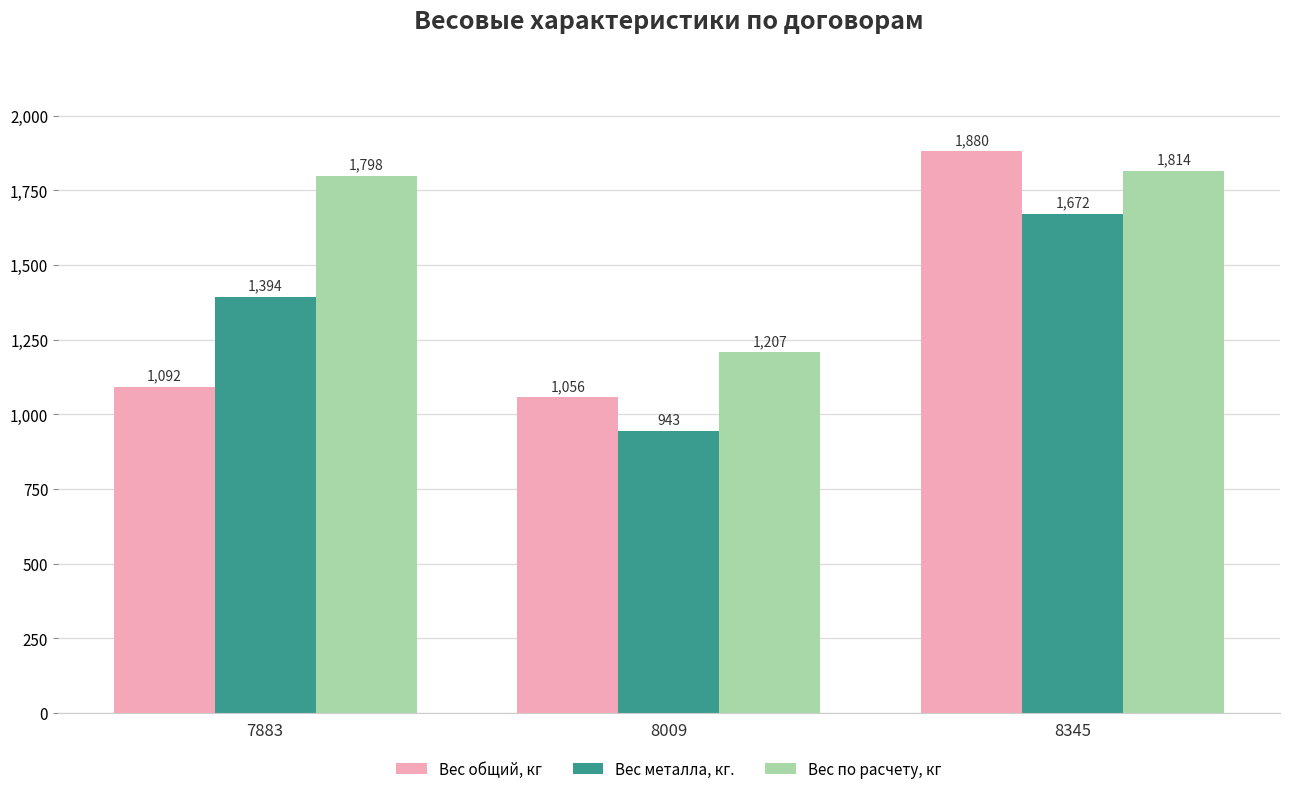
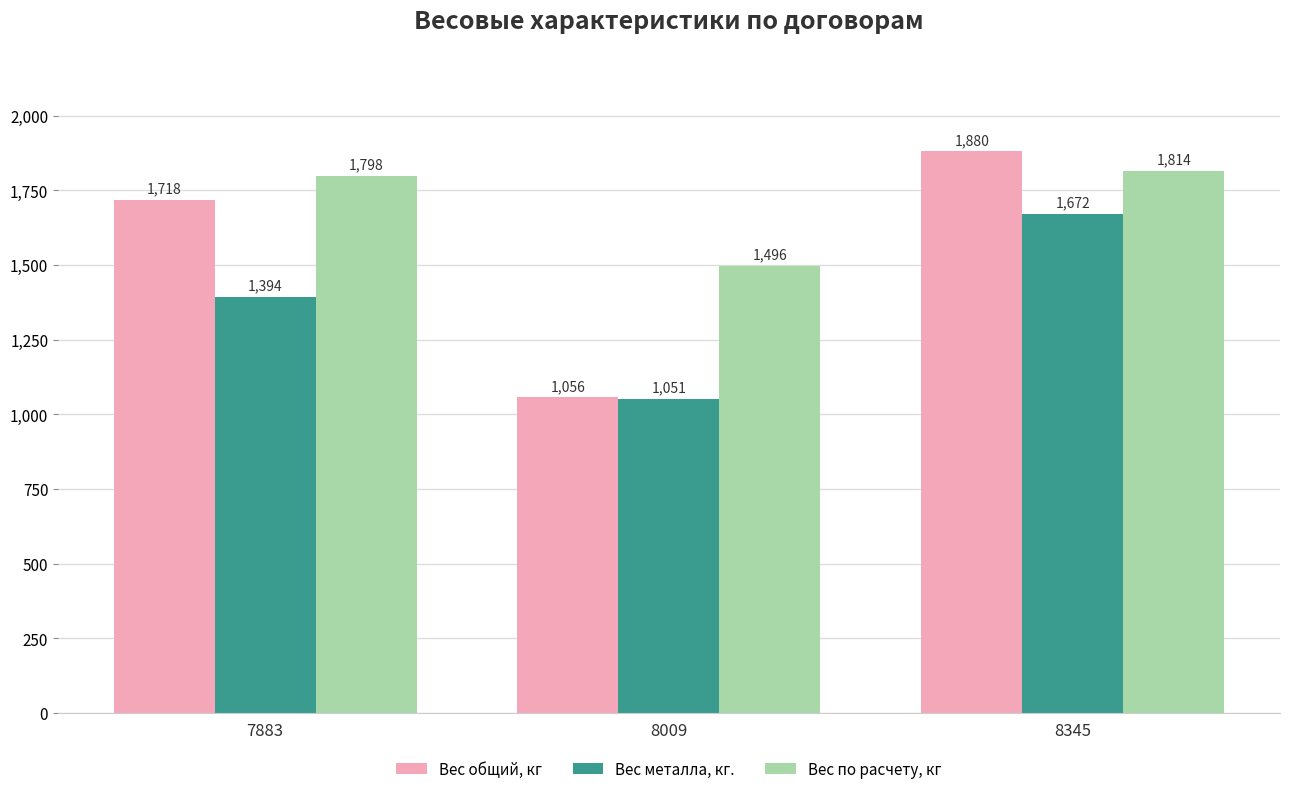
Вес общий, кг, 7883: 1,092 -> 1,718
Вес металла, кг., 8009: 943 -> 1,051
Вес по расчету, кг, 8009: 1,207 -> 1,496
